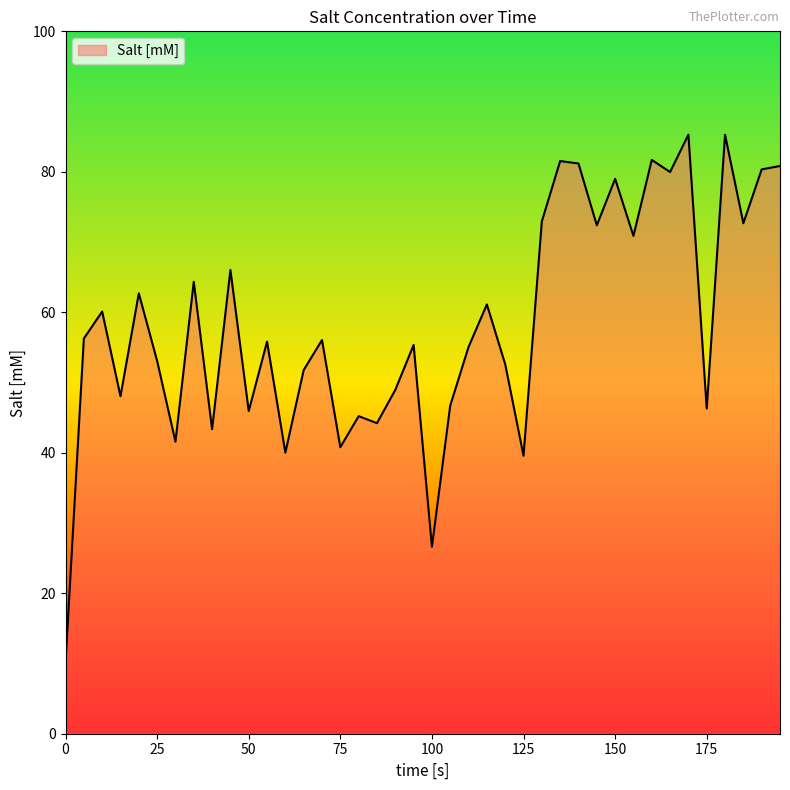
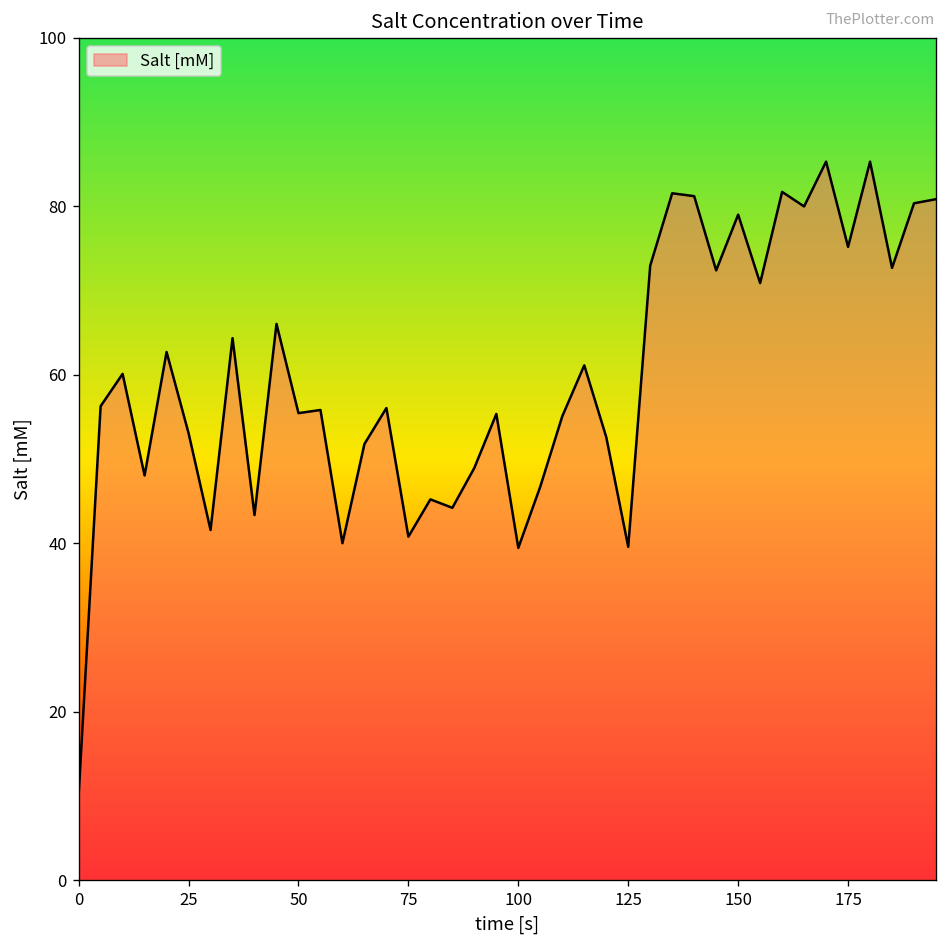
50: 46 -> 55
100: 27 -> 39
175: 46 -> 75
